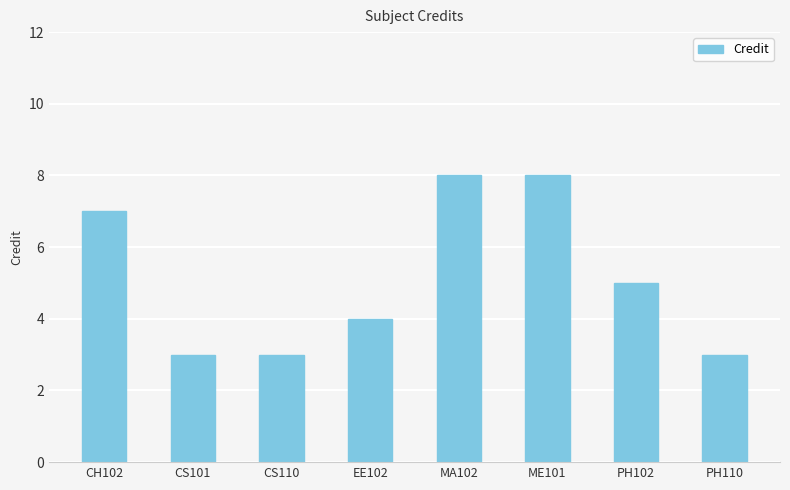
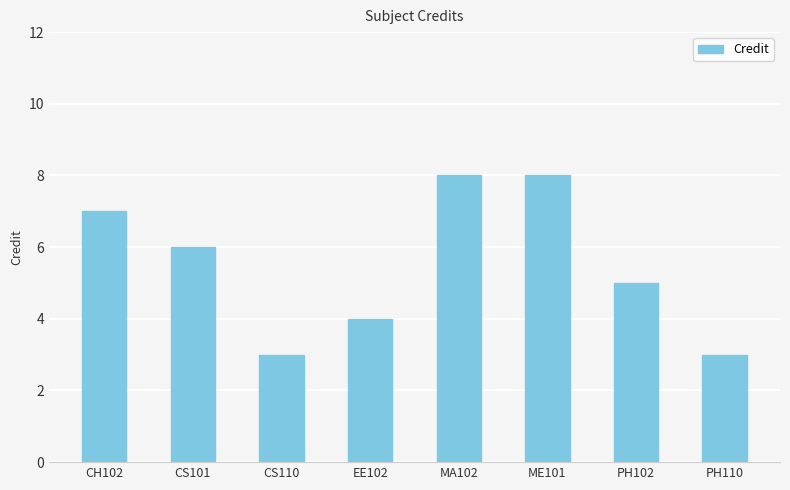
CS101: 3 -> 6
